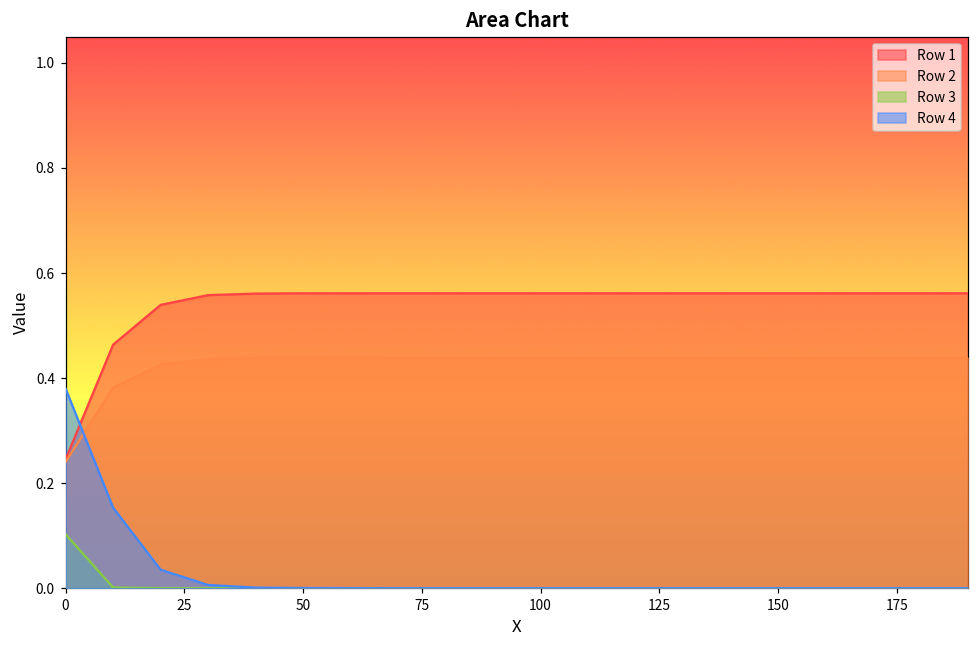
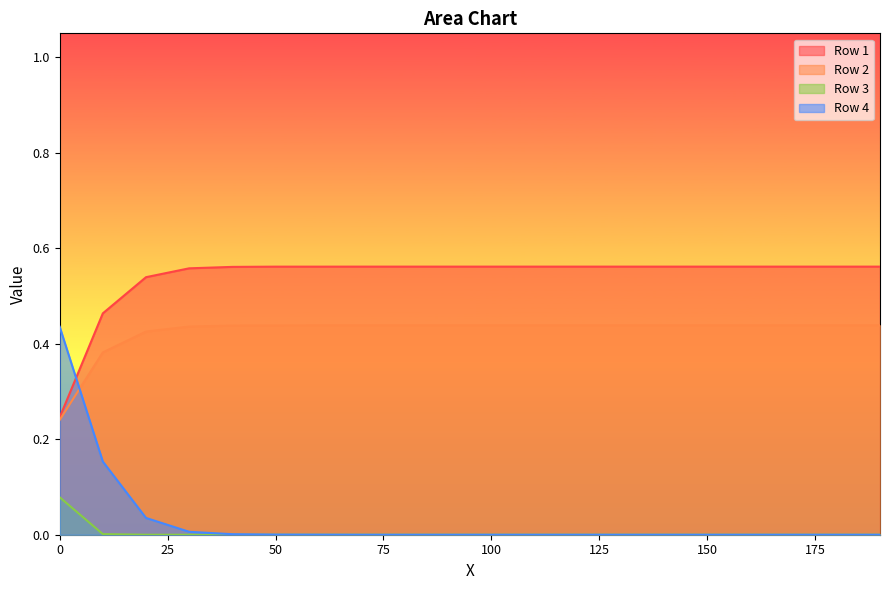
Row 3, 0: 0.10 -> 0.08
Row 4, 0: 0.38 -> 0.44
